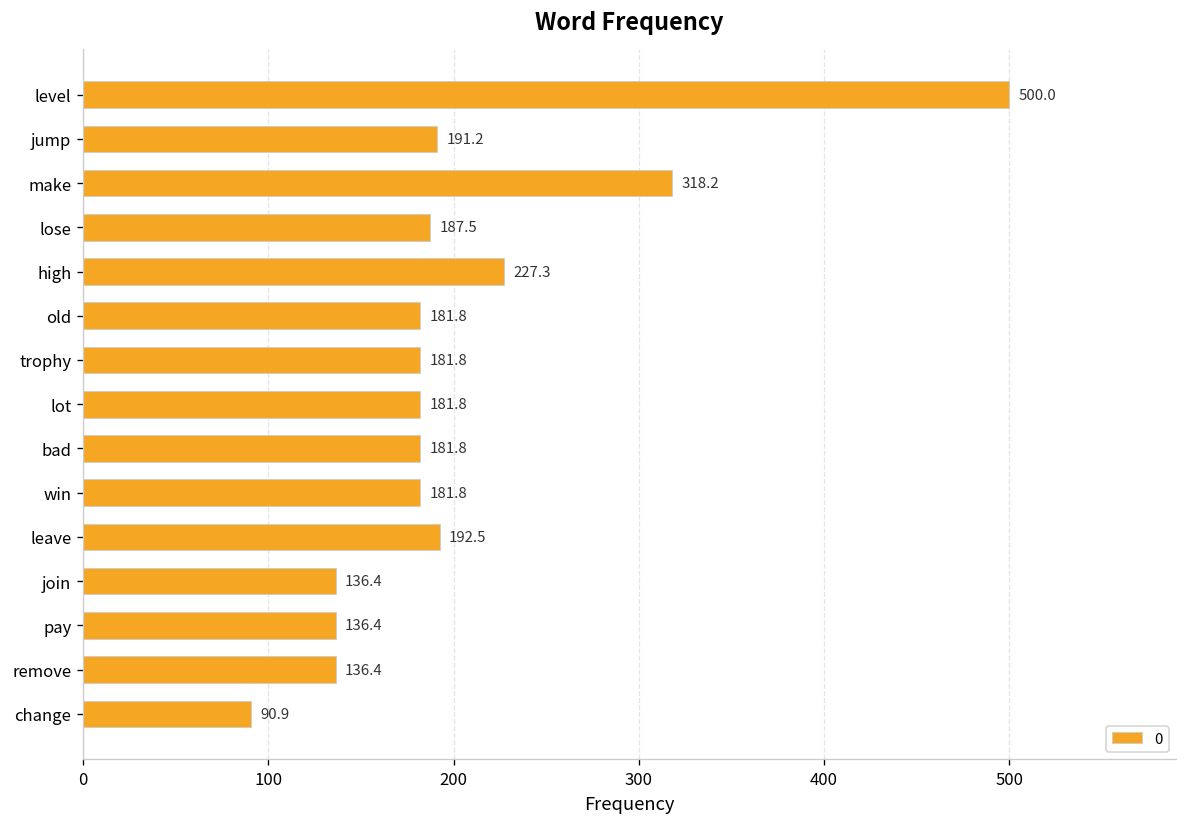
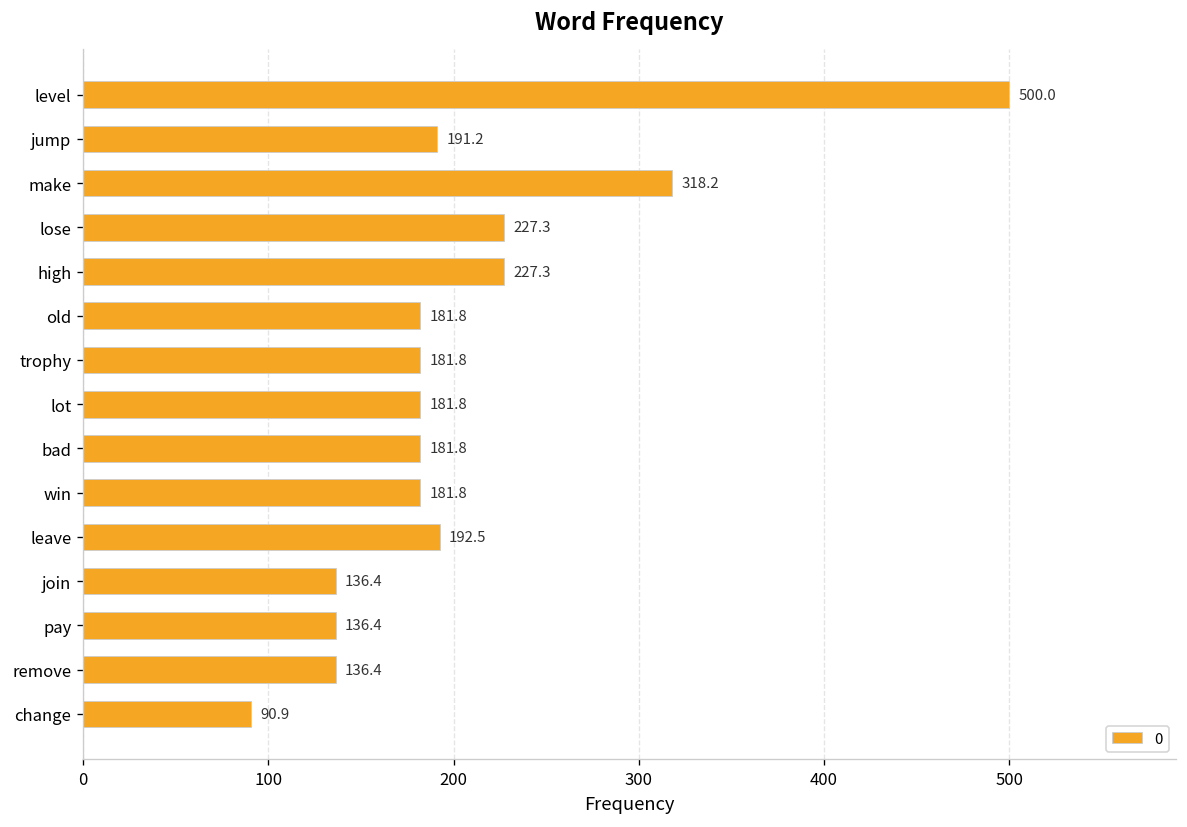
lose: 187.5 -> 227.3
